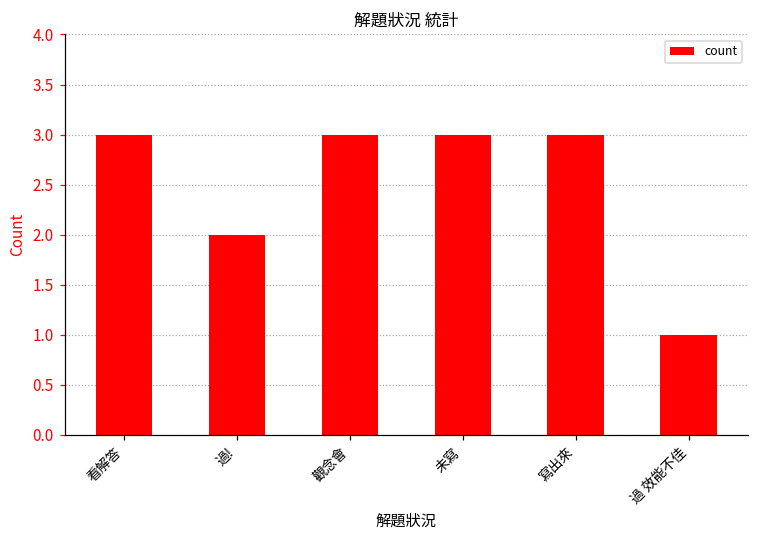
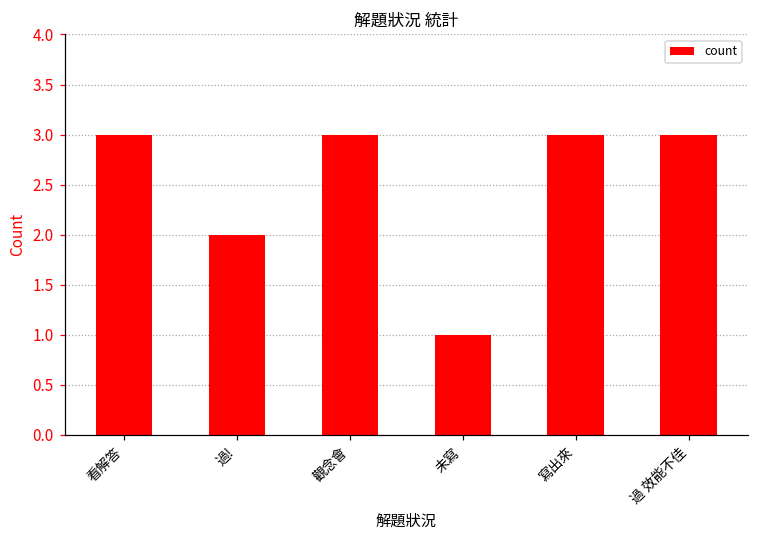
未寫: 3 -> 1
過 效能不佳: 1 -> 3
